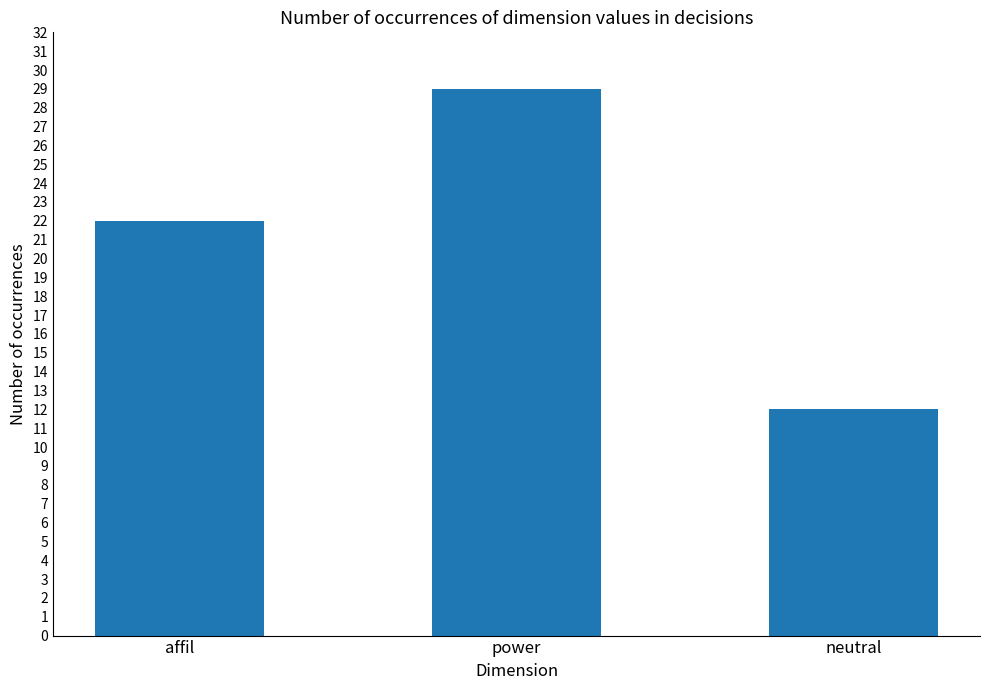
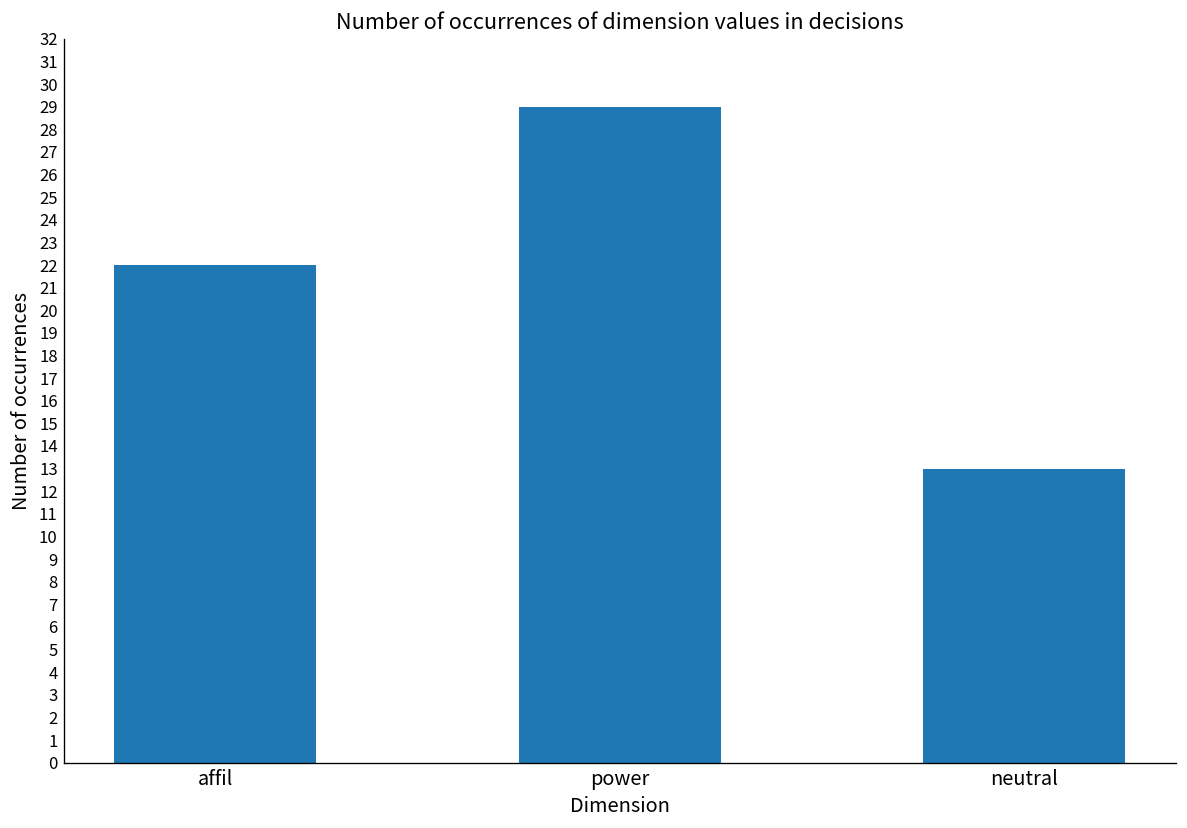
neutral: 12 -> 13
